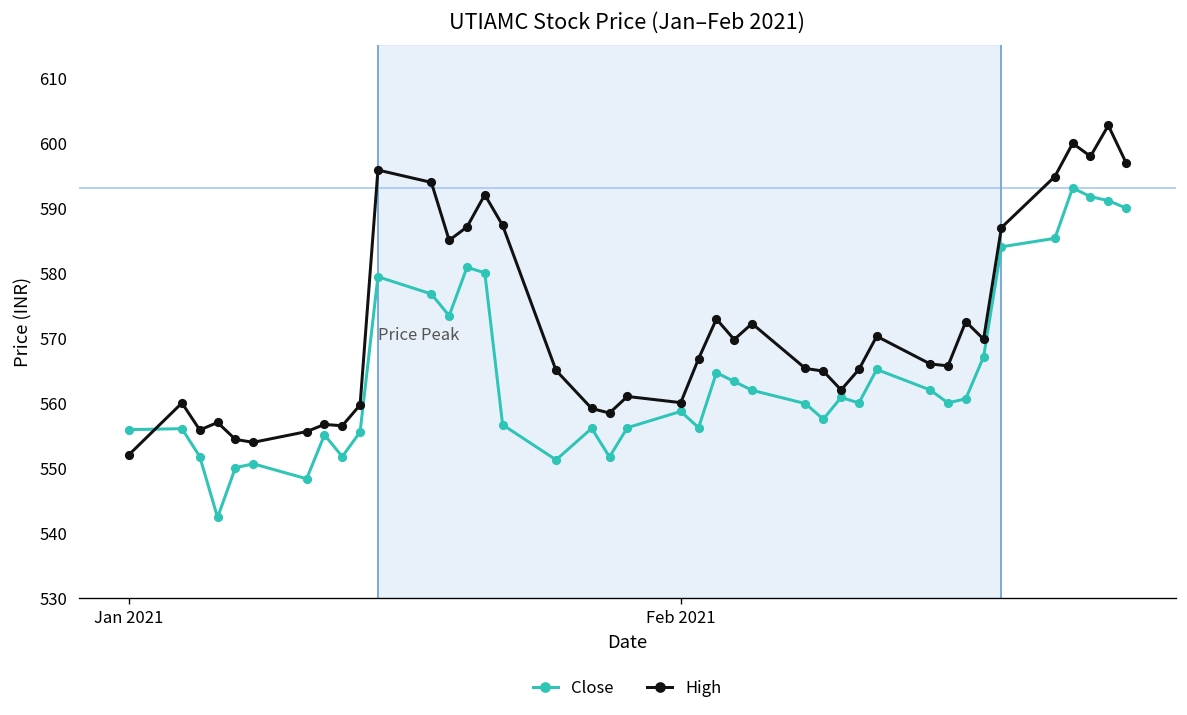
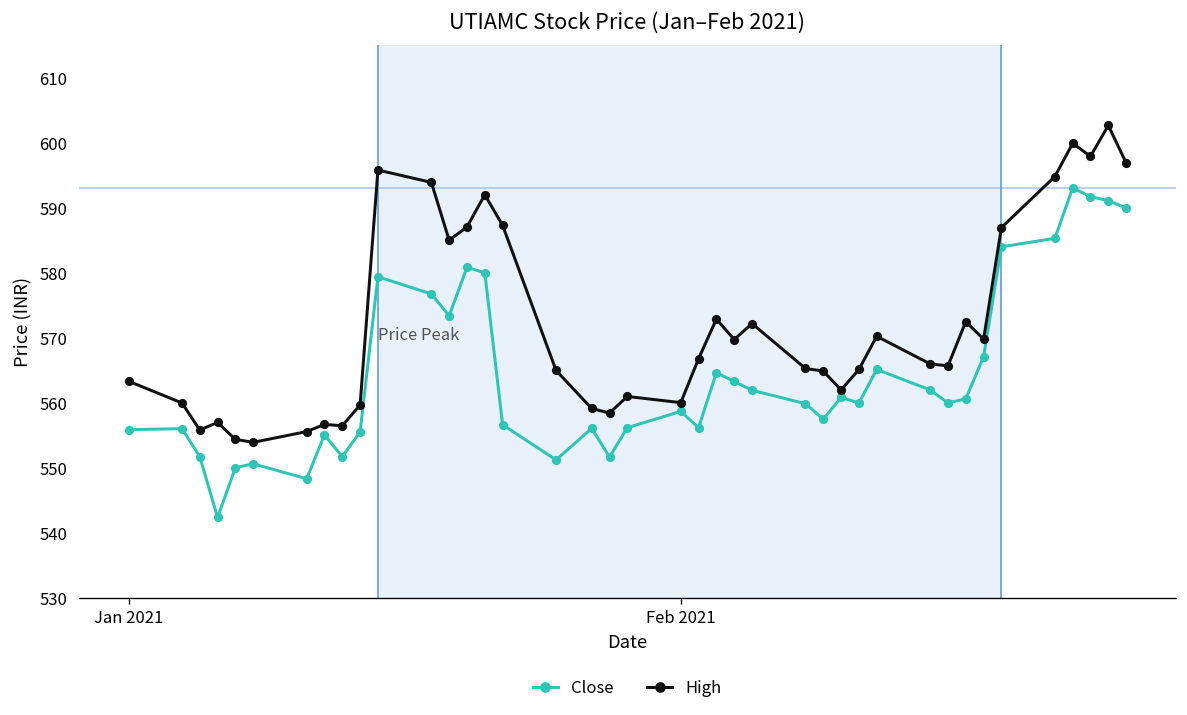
High, Jan 2021: 552 -> 563
